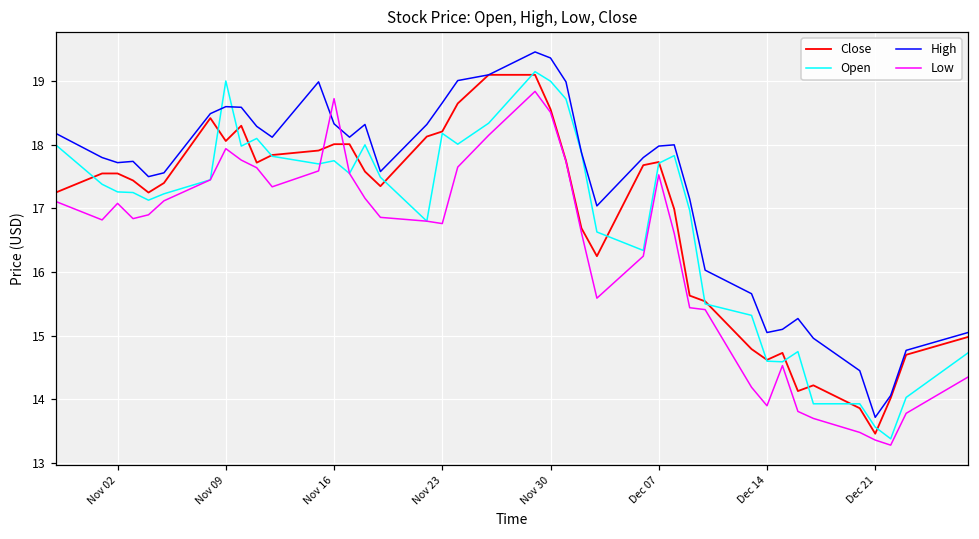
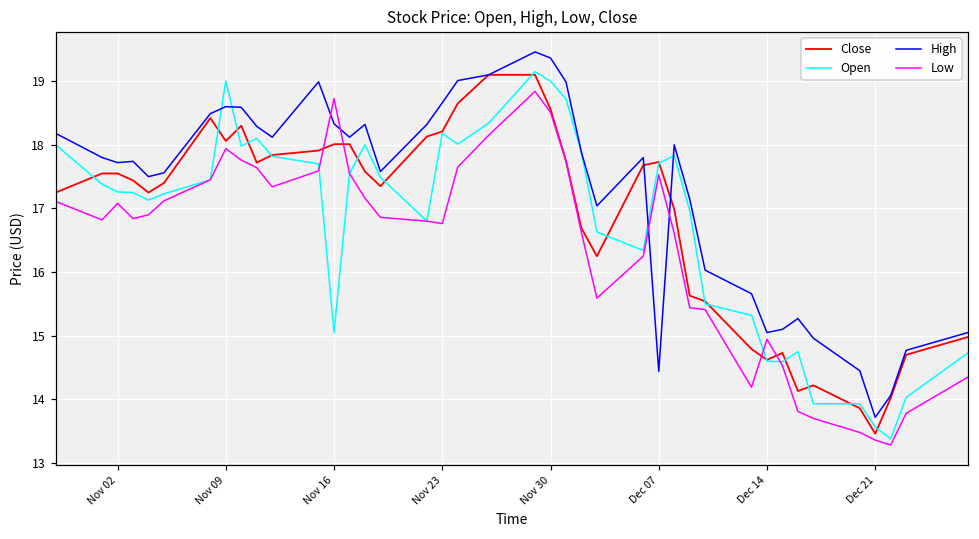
Open, Nov 16: 17.8 -> 15.1
High, Dec 07: 18.0 -> 14.4
Low, Dec 14: 13.9 -> 14.9
